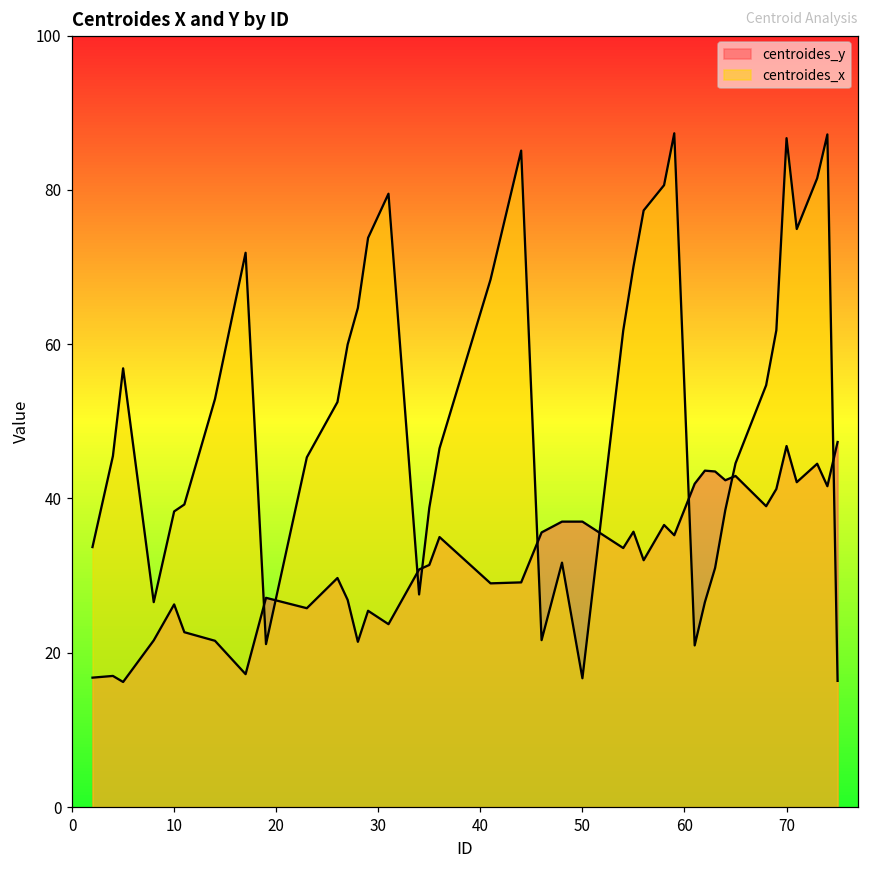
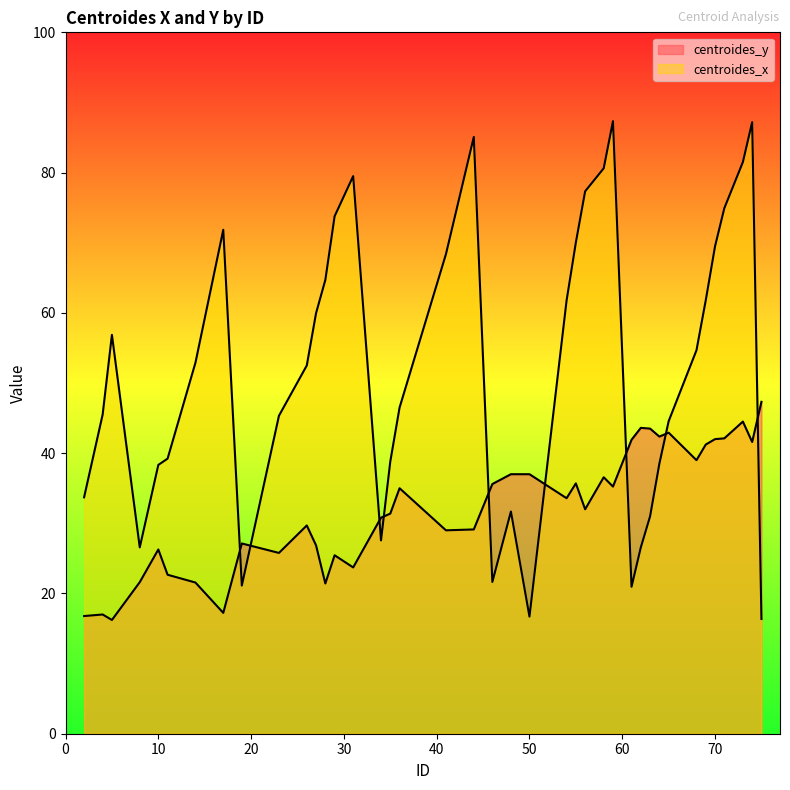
centroides_y, 70: 47 -> 42
centroides_x, 70: 87 -> 70
